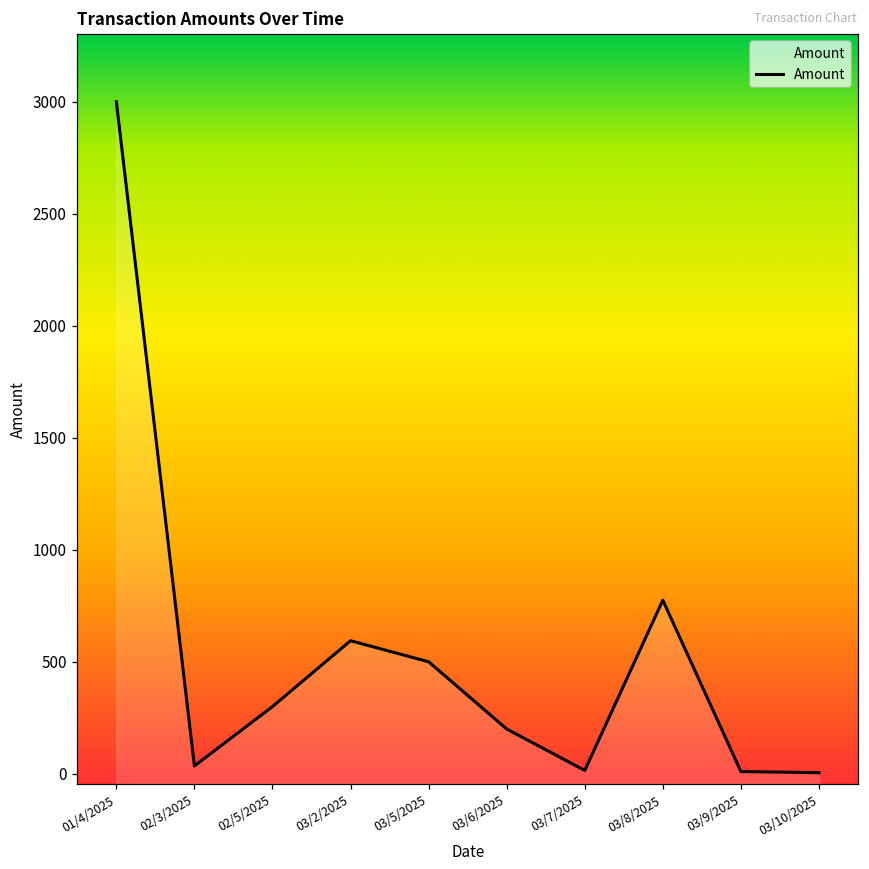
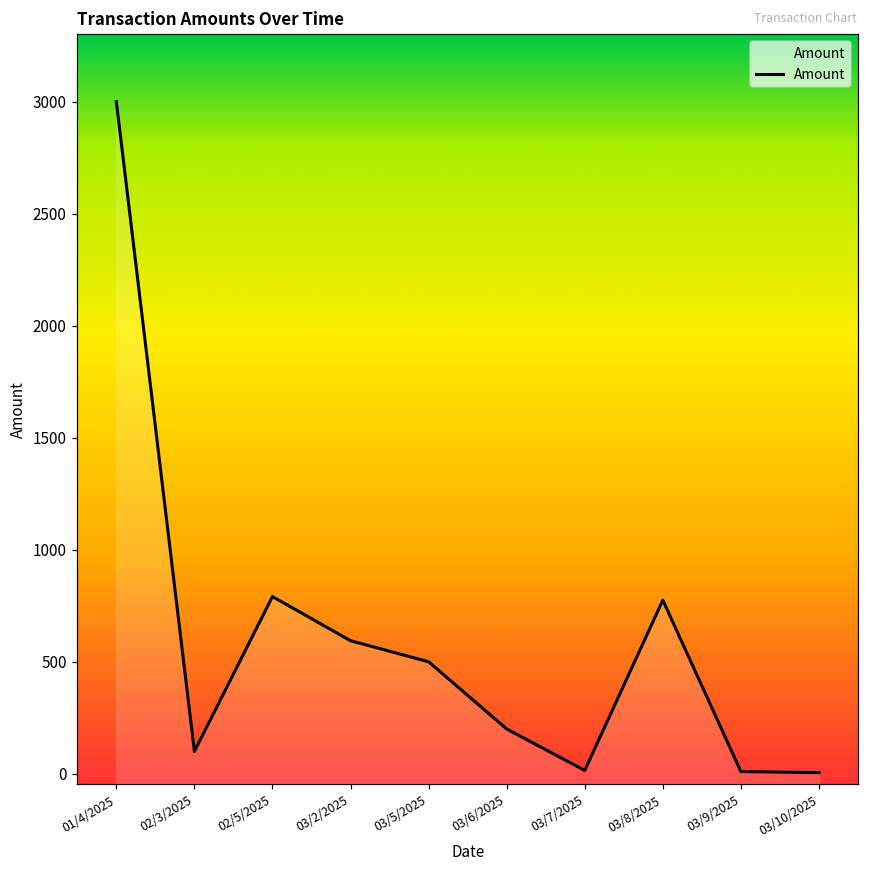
02/3/2025: 40 -> 100
02/5/2025: 300 -> 790
